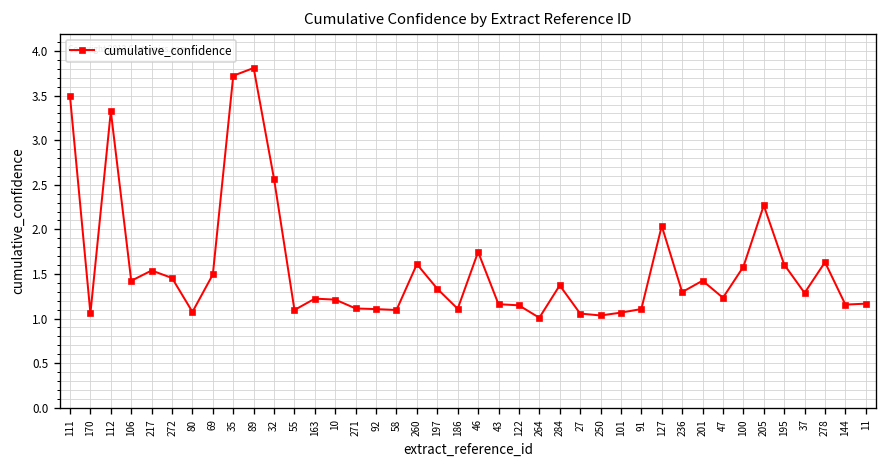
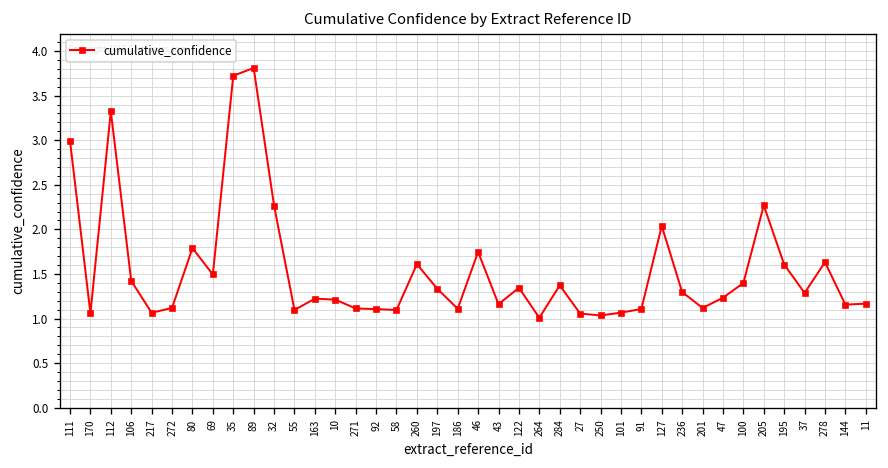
111: 3.5 -> 3.0
217: 1.5 -> 1.1
272: 1.5 -> 1.1
80: 1.1 -> 1.8
32: 2.6 -> 2.3
122: 1.1 -> 1.3
201: 1.4 -> 1.1
100: 1.6 -> 1.4
